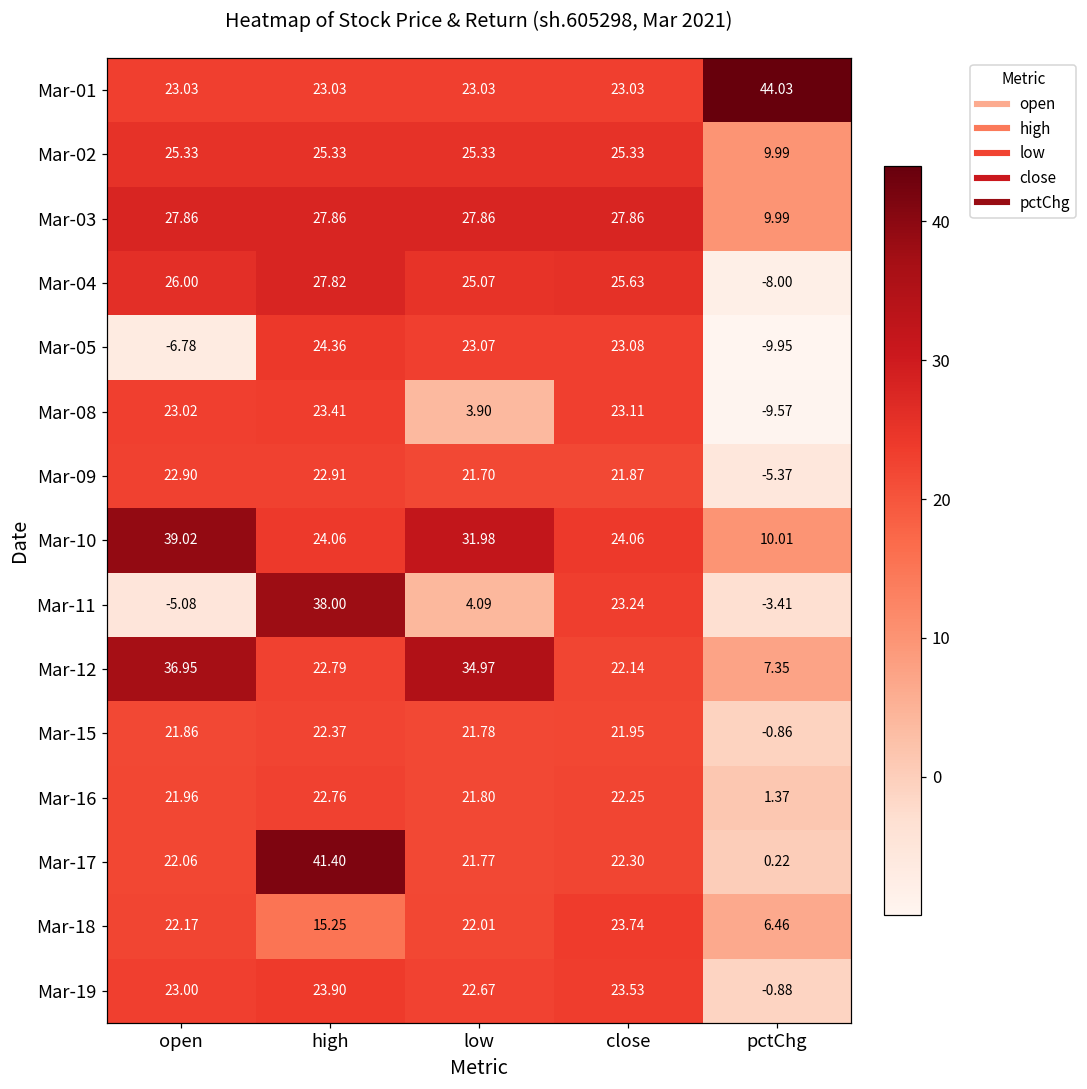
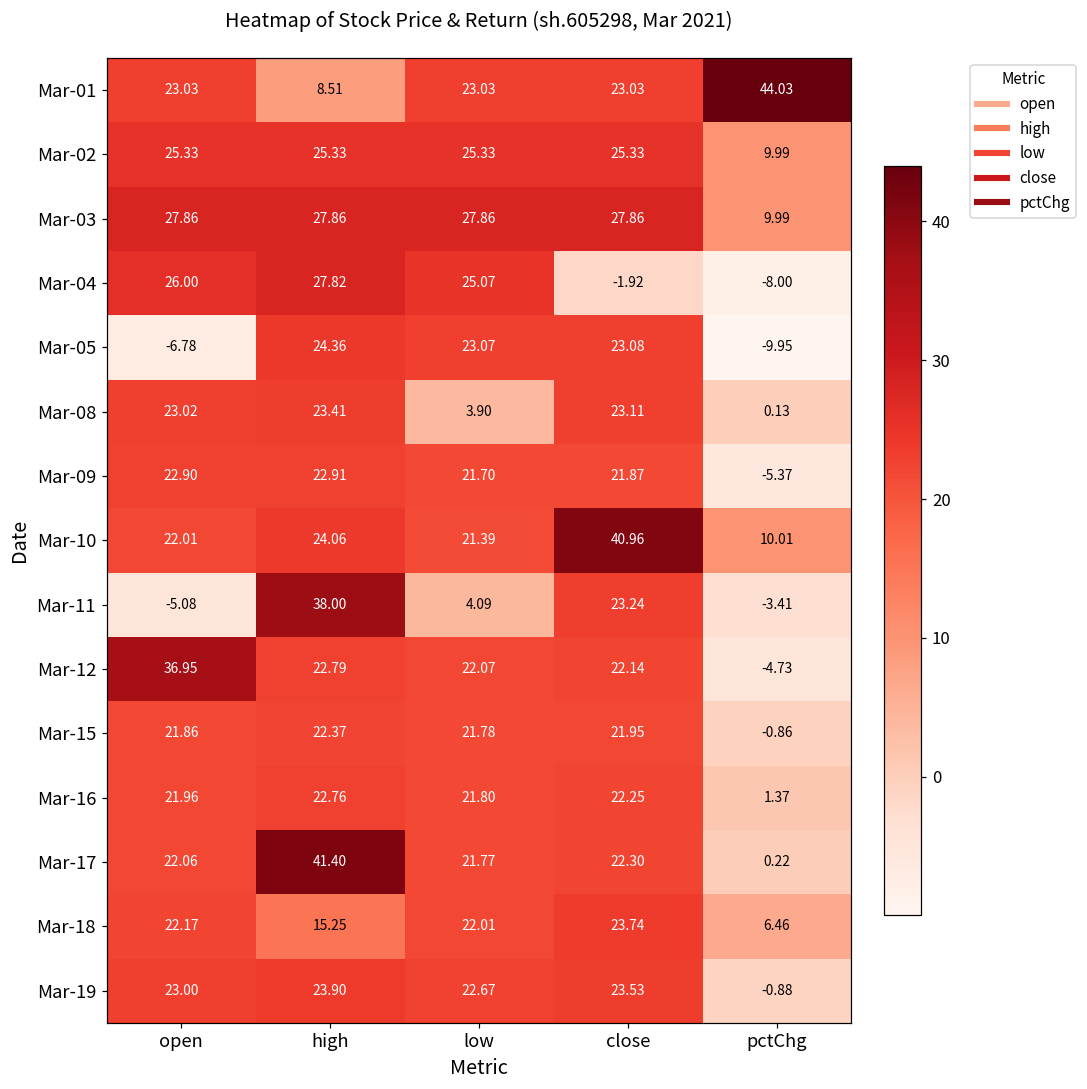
Mar-01, high: 23.03 -> 8.51
Mar-04, close: 25.63 -> -1.92
Mar-08, pctChg: -9.57 -> 0.13
Mar-10, open: 39.02 -> 22.01
Mar-10, low: 31.98 -> 21.39
Mar-10, close: 24.06 -> 40.96
Mar-12, low: 34.97 -> 22.07
Mar-12, pctChg: 7.35 -> -4.73
